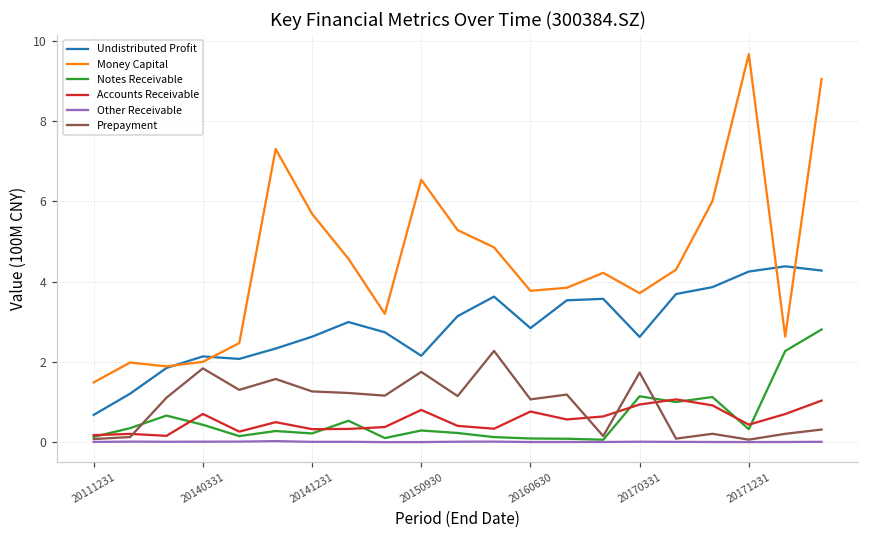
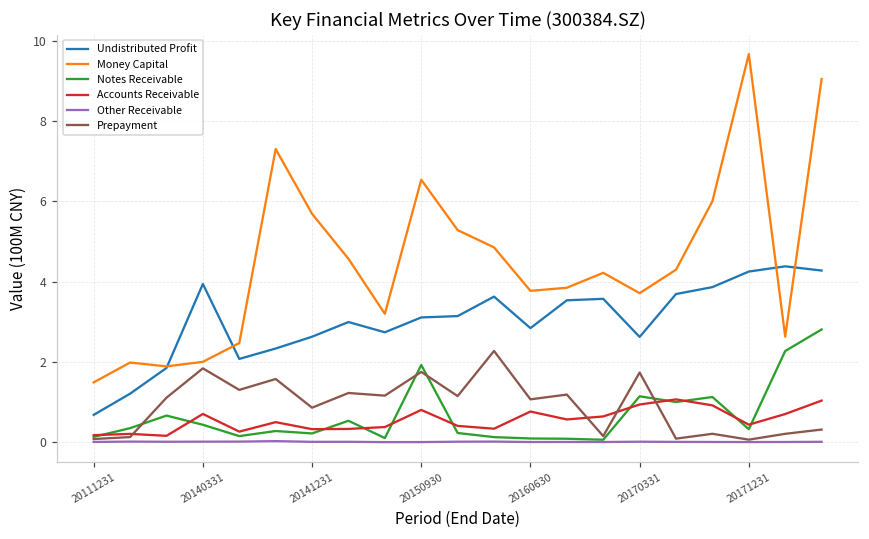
Undistributed Profit, 20140331: 2.1 -> 3.9
Prepayment, 20141231: 1.3 -> 0.9
Undistributed Profit, 20150930: 2.2 -> 3.1
Notes Receivable, 20150930: 0.3 -> 1.9
